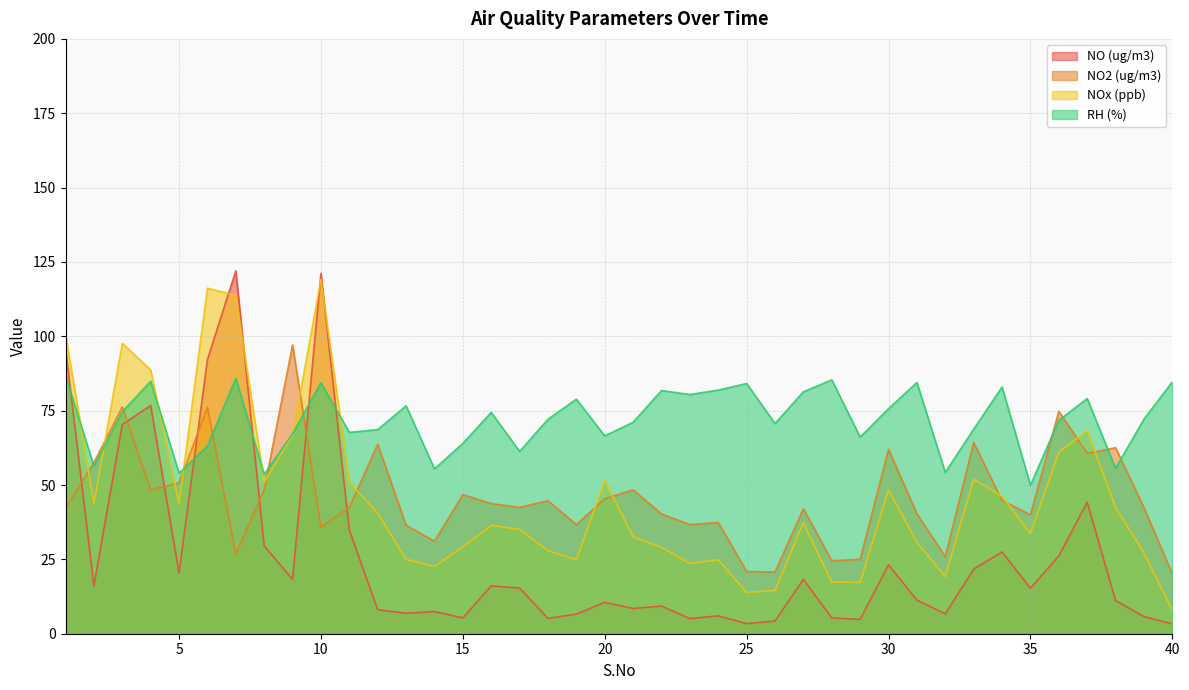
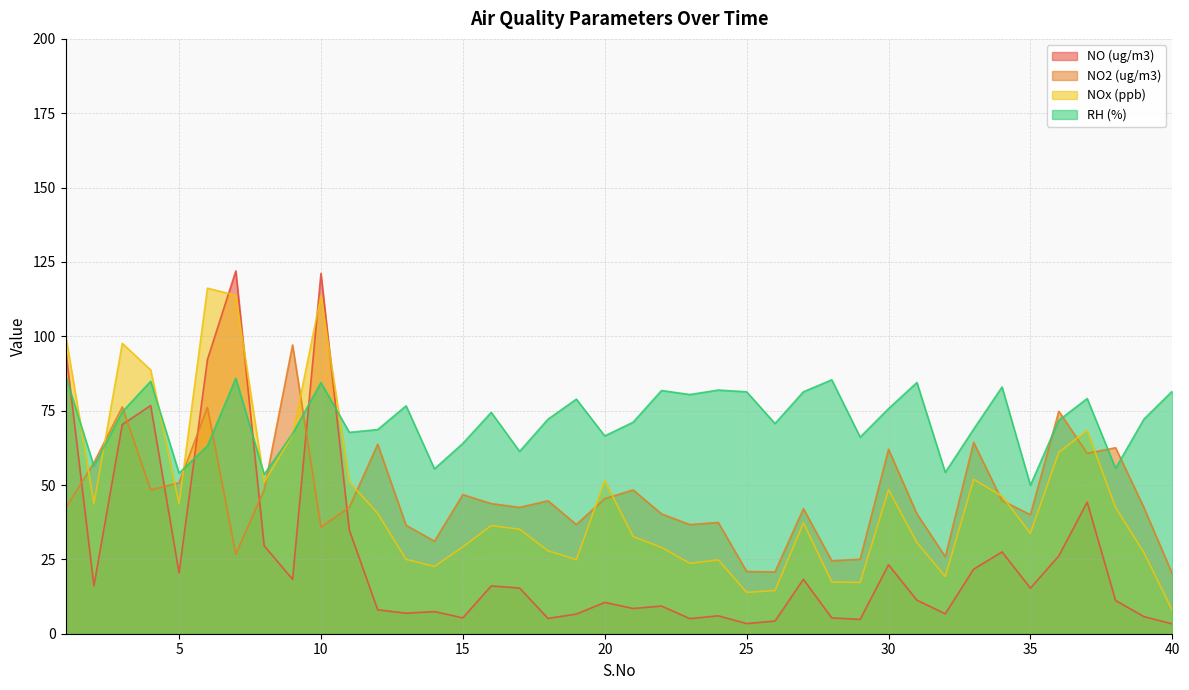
NOx (ppb), 10: 119 -> 114
RH (%), 25: 84 -> 81
RH (%), 40: 85 -> 82
